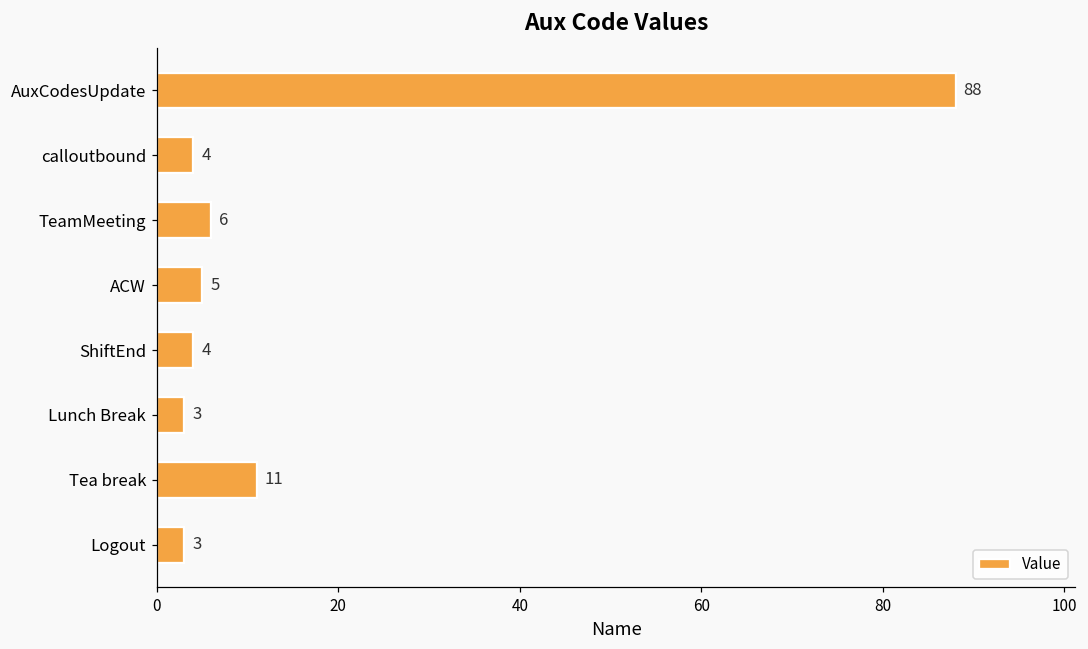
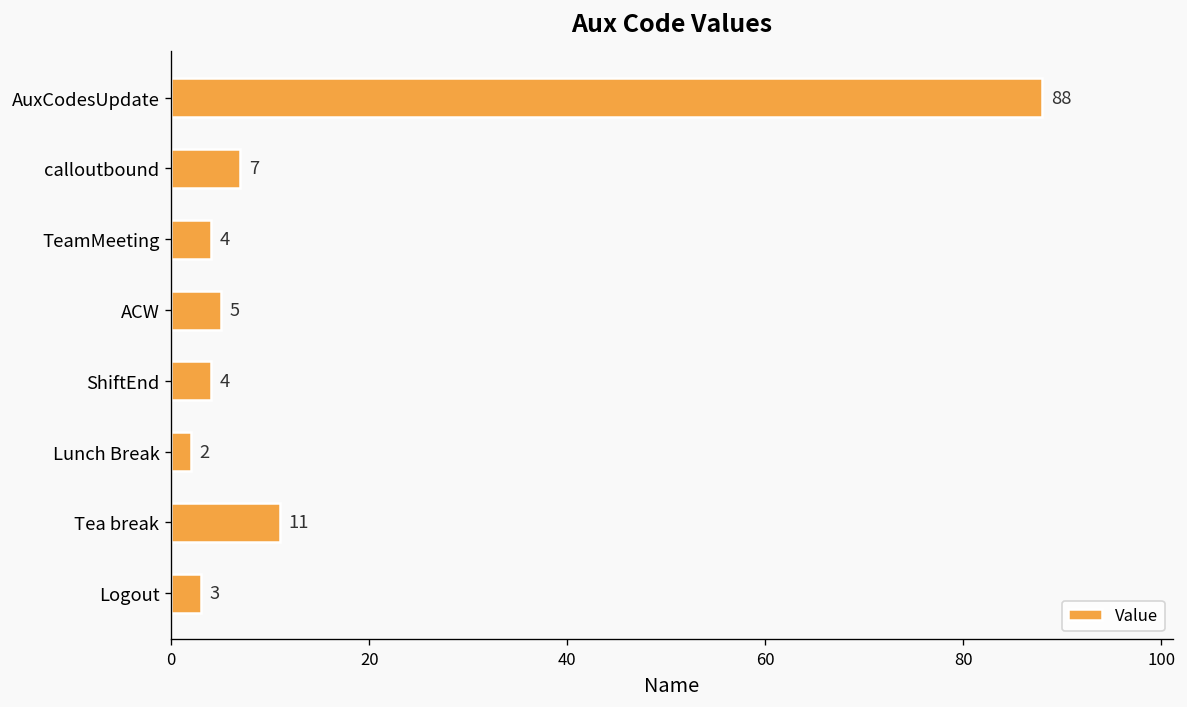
calloutbound: 4 -> 7
TeamMeeting: 6 -> 4
Lunch Break: 3 -> 2
